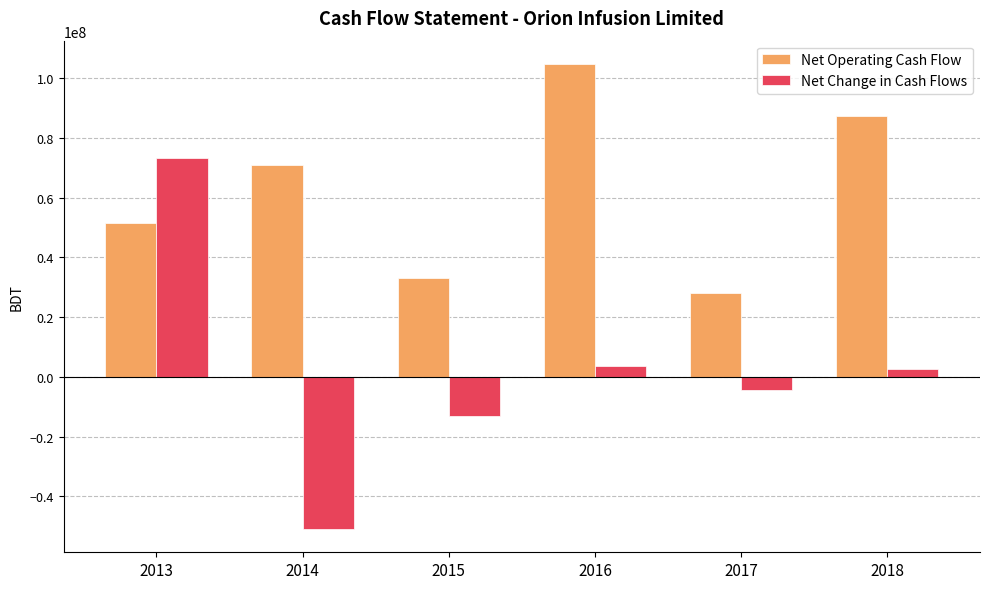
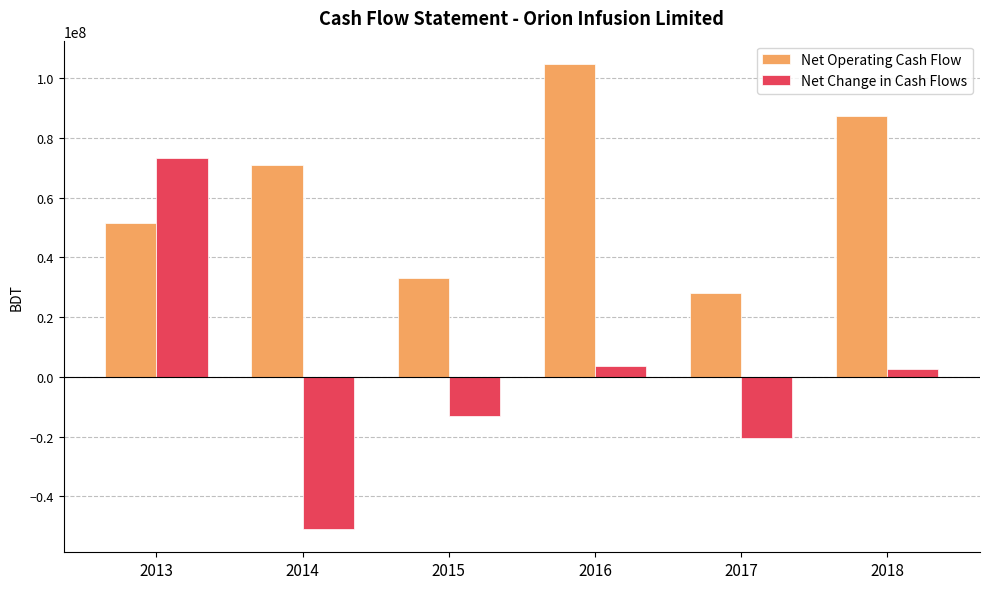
Net Change in Cash Flows, 2017: -4000000 -> -21000000
